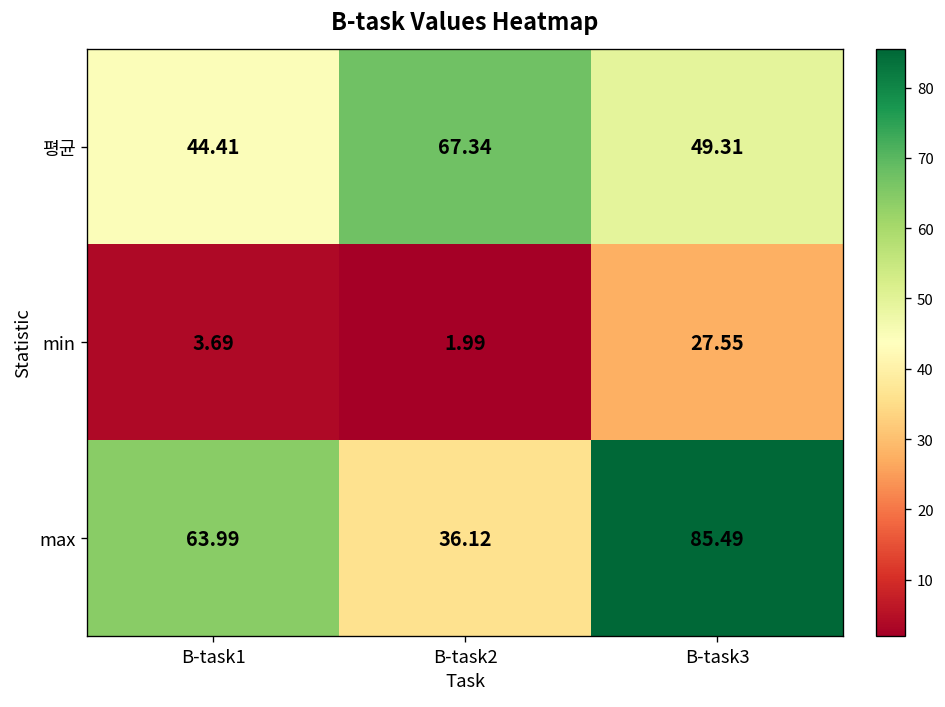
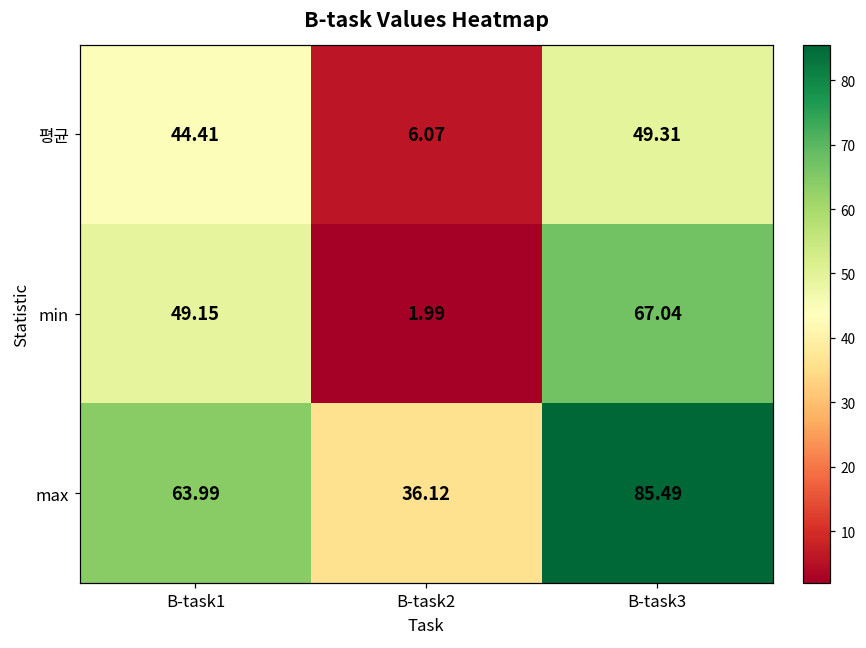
평균, B-task2: 67.34 -> 6.07
min, B-task1: 3.69 -> 49.15
min, B-task3: 27.55 -> 67.04
